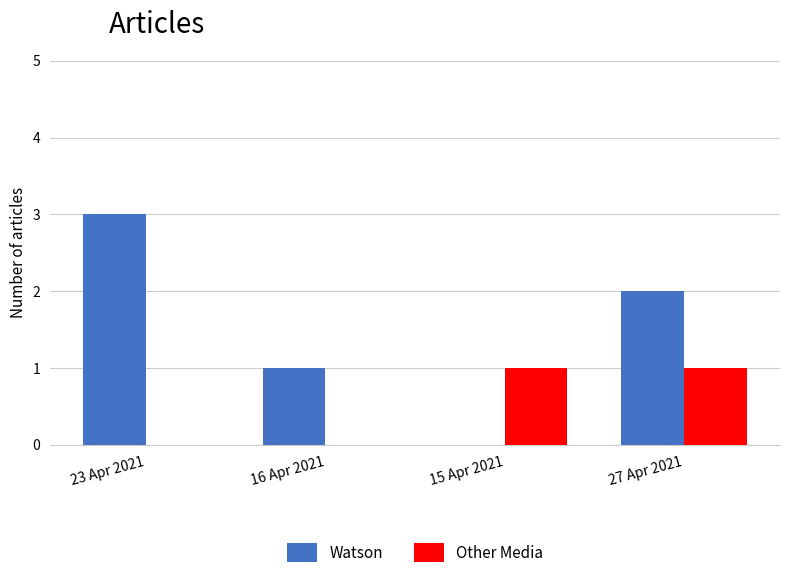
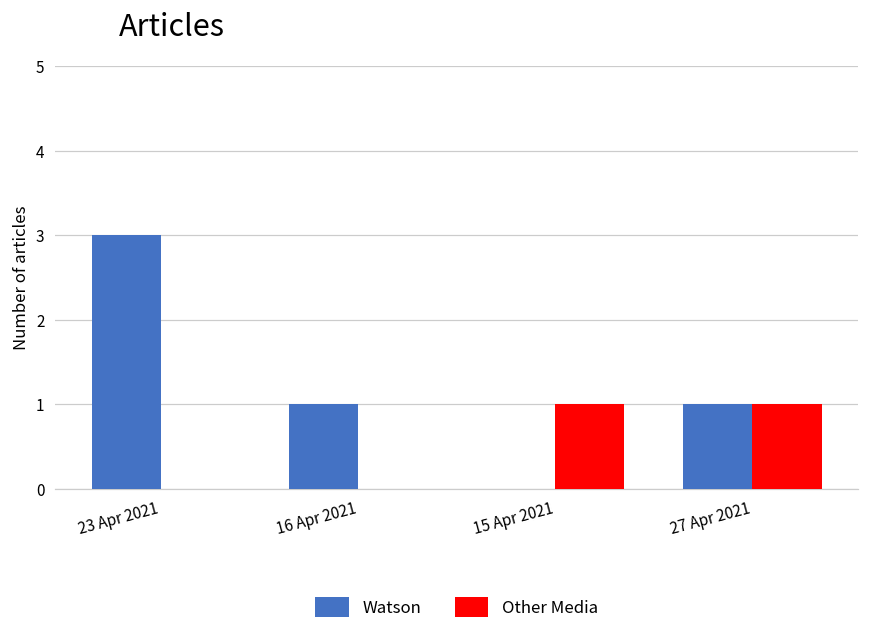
Watson, 27 Apr 2021: 2 -> 1
